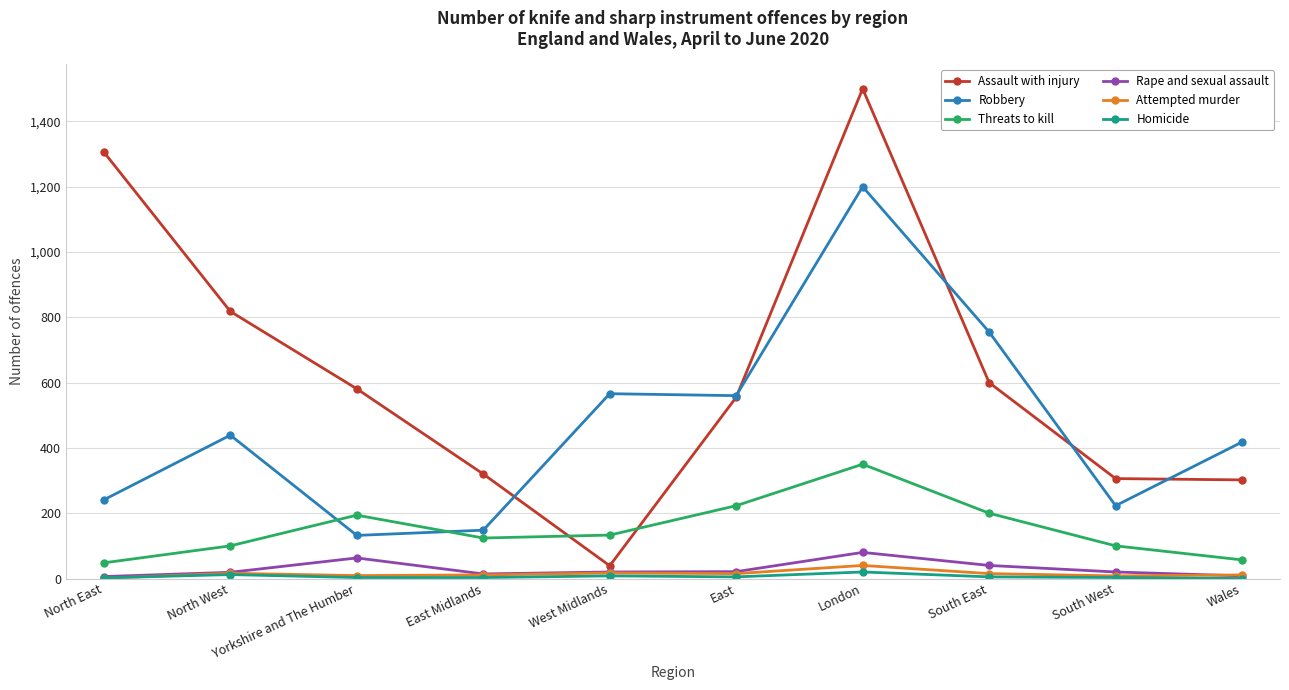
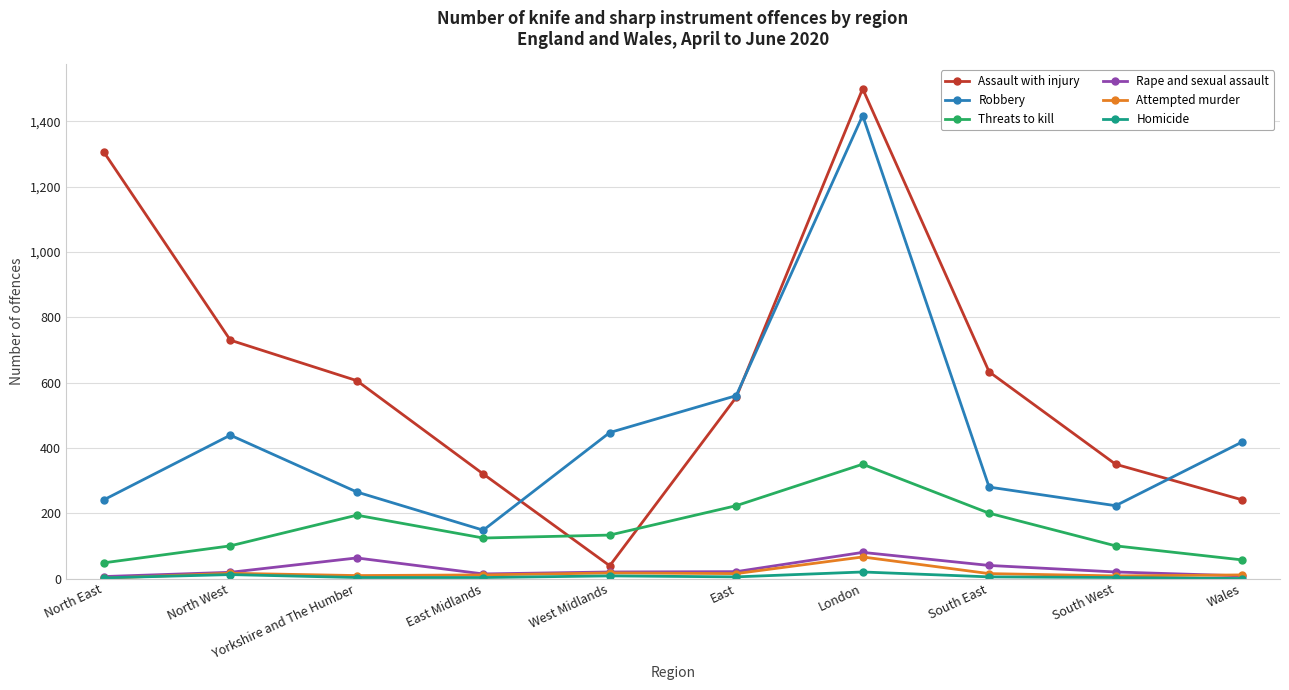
Assault with injury, North West: 820 -> 730
Assault with injury, Yorkshire and The Humber: 580 -> 610
Robbery, Yorkshire and The Humber: 130 -> 270
Robbery, West Midlands: 570 -> 450
Robbery, London: 1,200 -> 1,420
Attempted murder, London: 40 -> 70
Assault with injury, South East: 600 -> 630
Robbery, South East: 760 -> 280
Assault with injury, South West: 310 -> 350
Assault with injury, Wales: 300 -> 240
